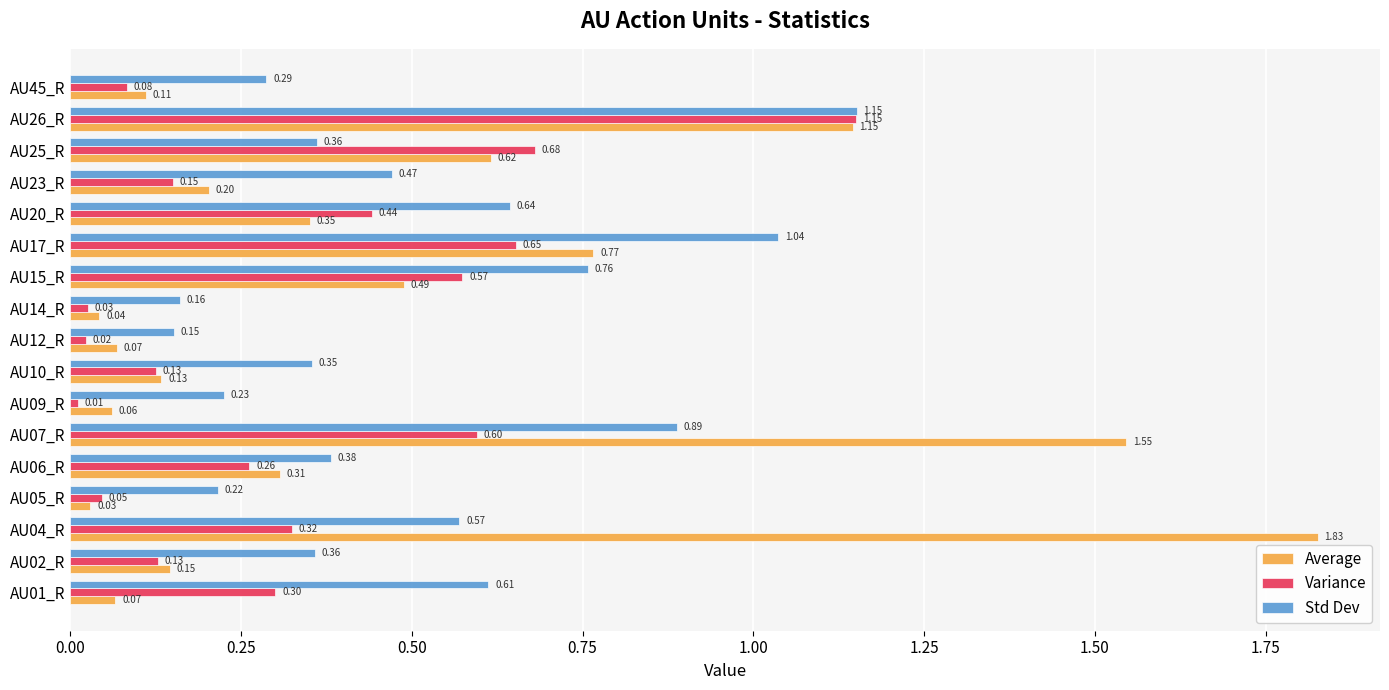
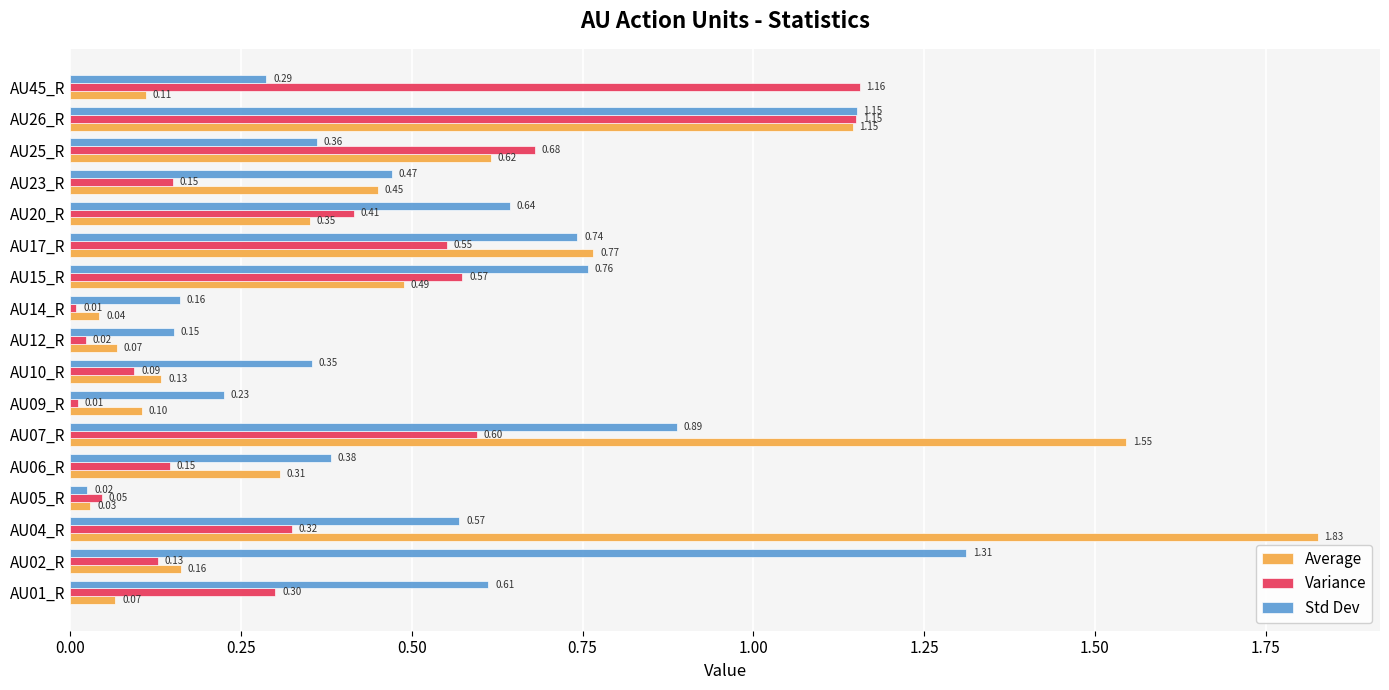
Variance, AU45_R: 0.08 -> 1.16
Average, AU23_R: 0.20 -> 0.45
Variance, AU20_R: 0.44 -> 0.41
Std Dev, AU17_R: 1.04 -> 0.74
Variance, AU17_R: 0.65 -> 0.55
Variance, AU14_R: 0.03 -> 0.01
Variance, AU10_R: 0.13 -> 0.09
Average, AU09_R: 0.06 -> 0.10
Variance, AU06_R: 0.26 -> 0.15
Std Dev, AU05_R: 0.22 -> 0.02
Std Dev, AU02_R: 0.36 -> 1.31
Average, AU02_R: 0.15 -> 0.16
